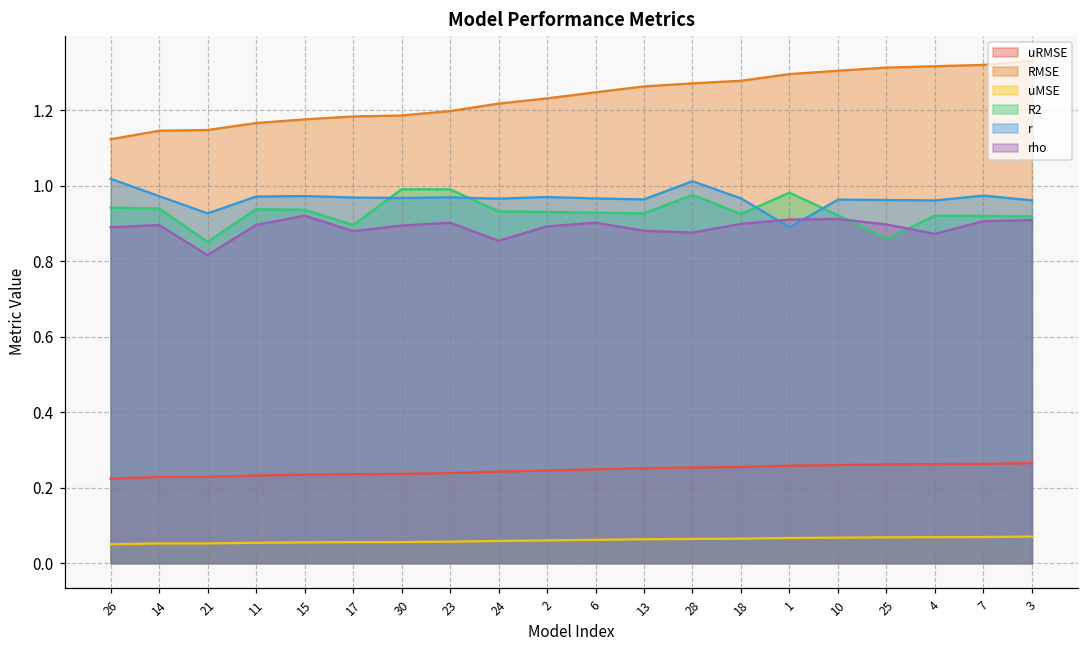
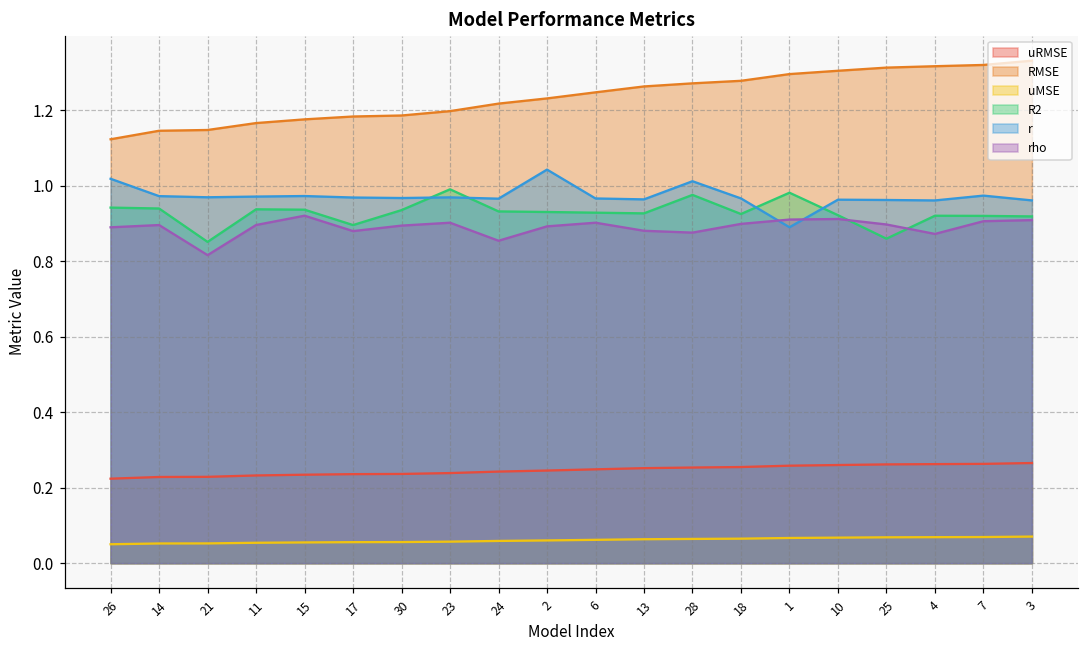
r, 21: 0.93 -> 0.97
R2, 30: 0.99 -> 0.94
r, 2: 0.97 -> 1.04
